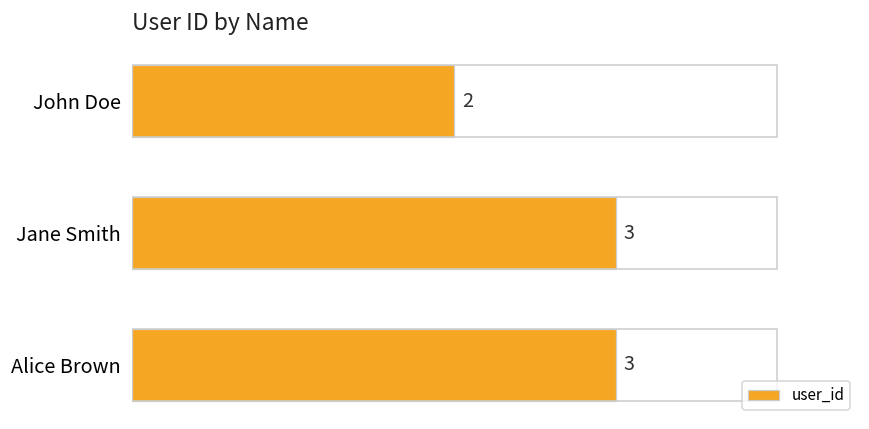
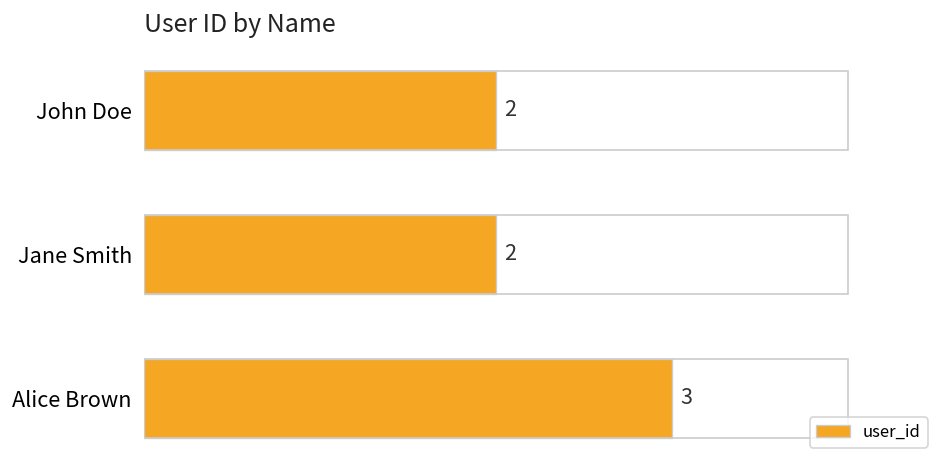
Jane Smith: 3 -> 2
